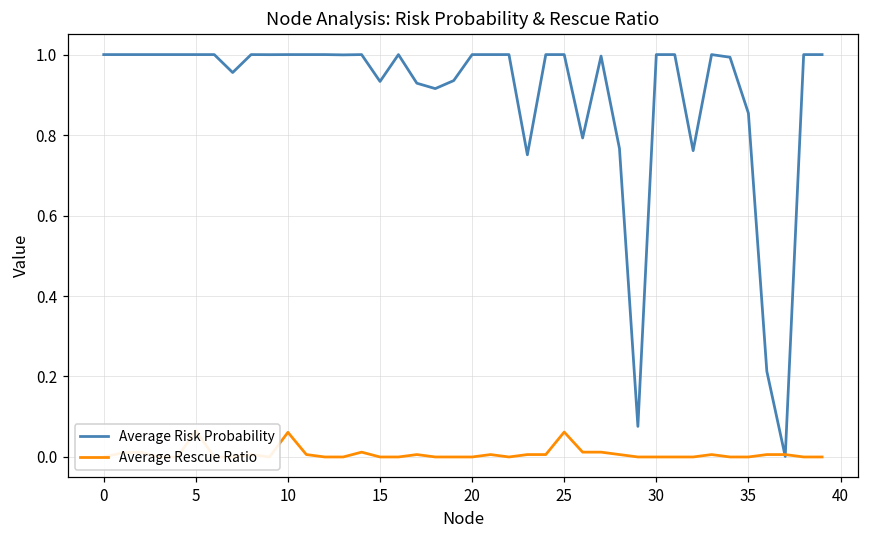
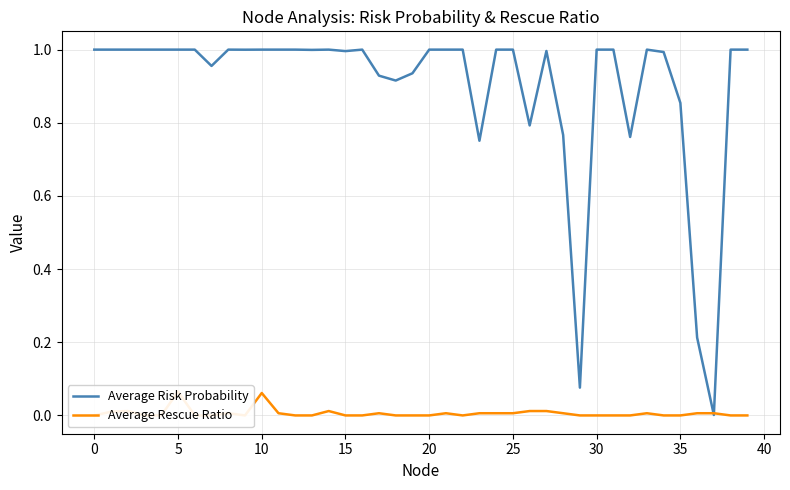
Average Risk Probability, 15: 0.93 -> 1.00
Average Rescue Ratio, 25: 0.06 -> 0.01
